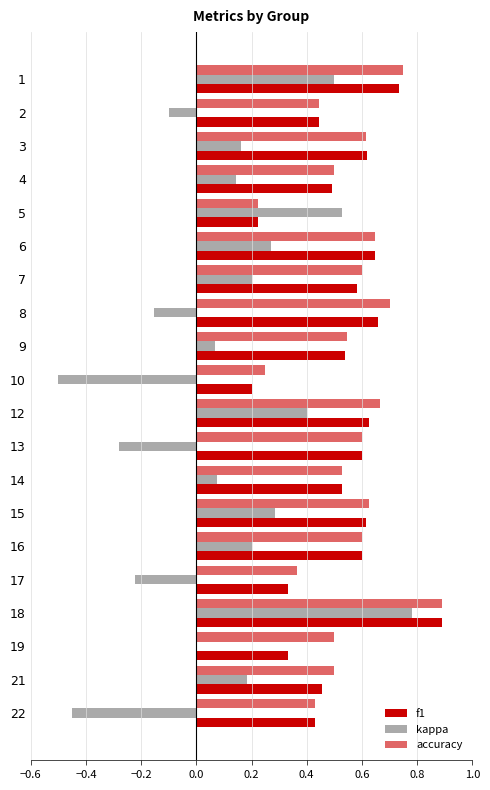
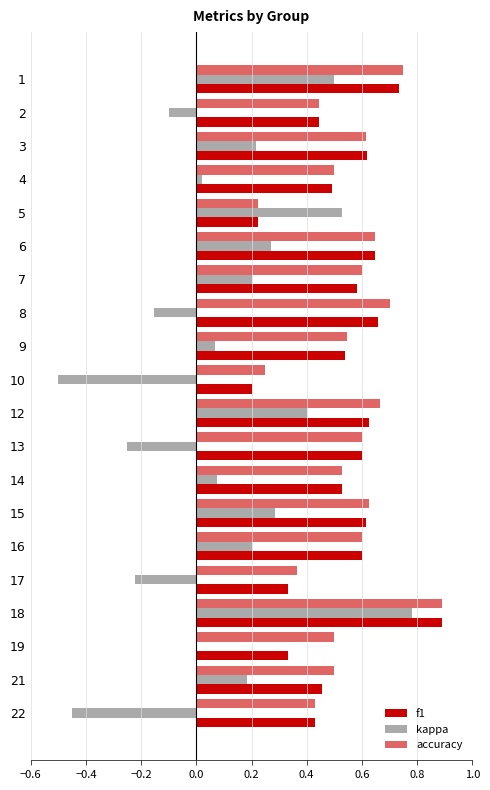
kappa, 3: 0.16 -> 0.22
kappa, 4: 0.14 -> 0.02
kappa, 13: -0.28 -> -0.25
